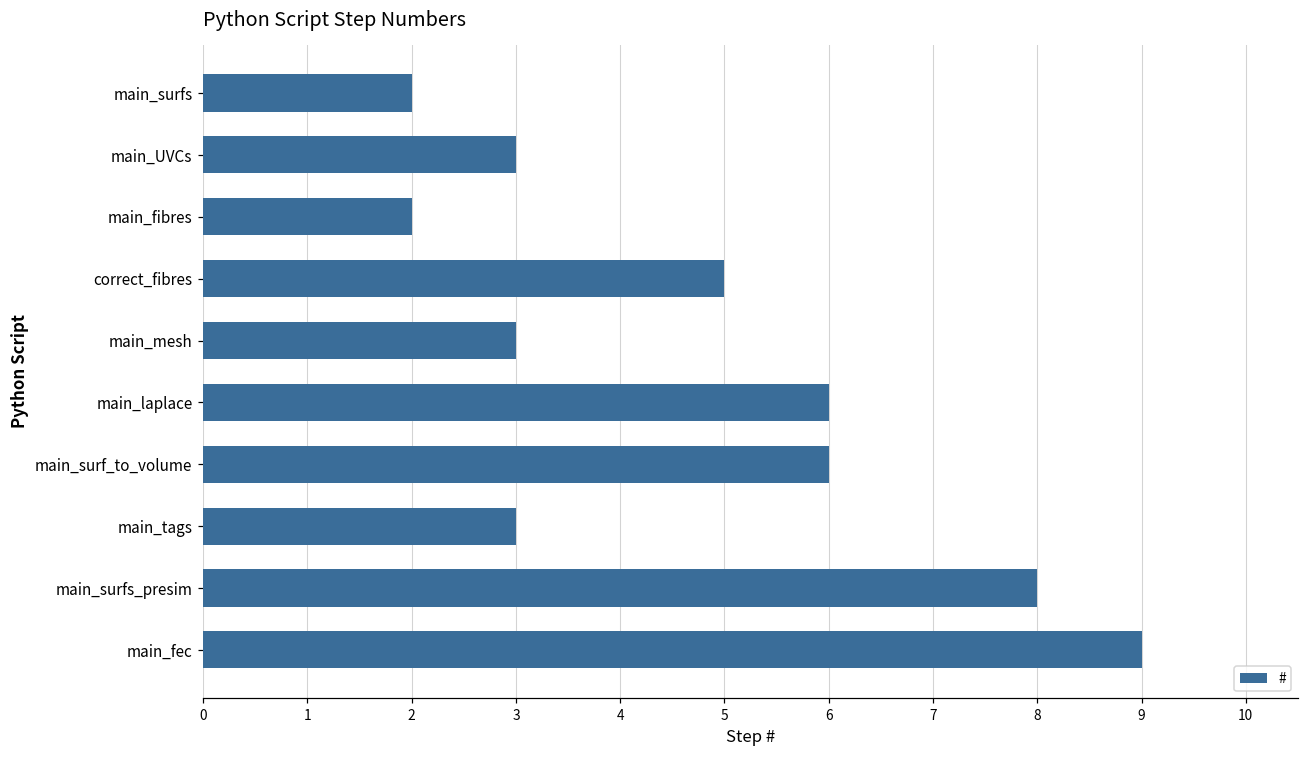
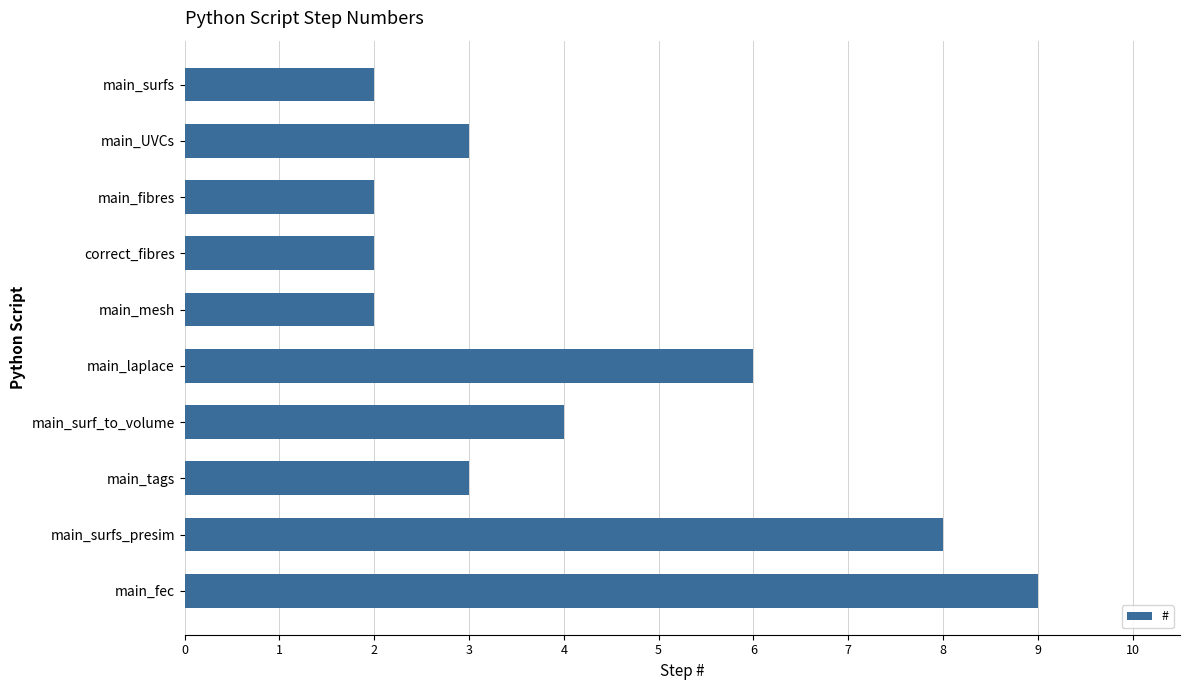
correct_fibres: 5 -> 2
main_mesh: 3 -> 2
main_surf_to_volume: 6 -> 4
